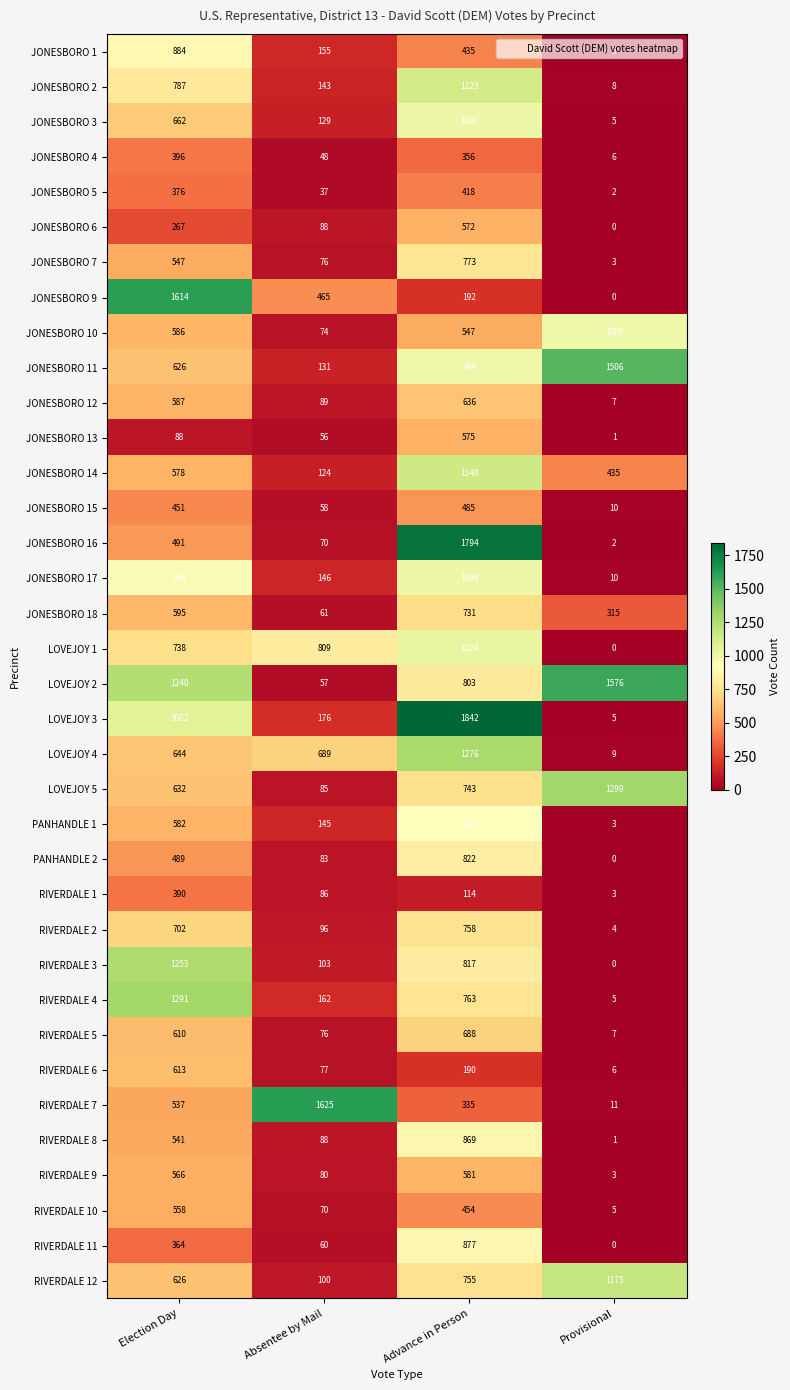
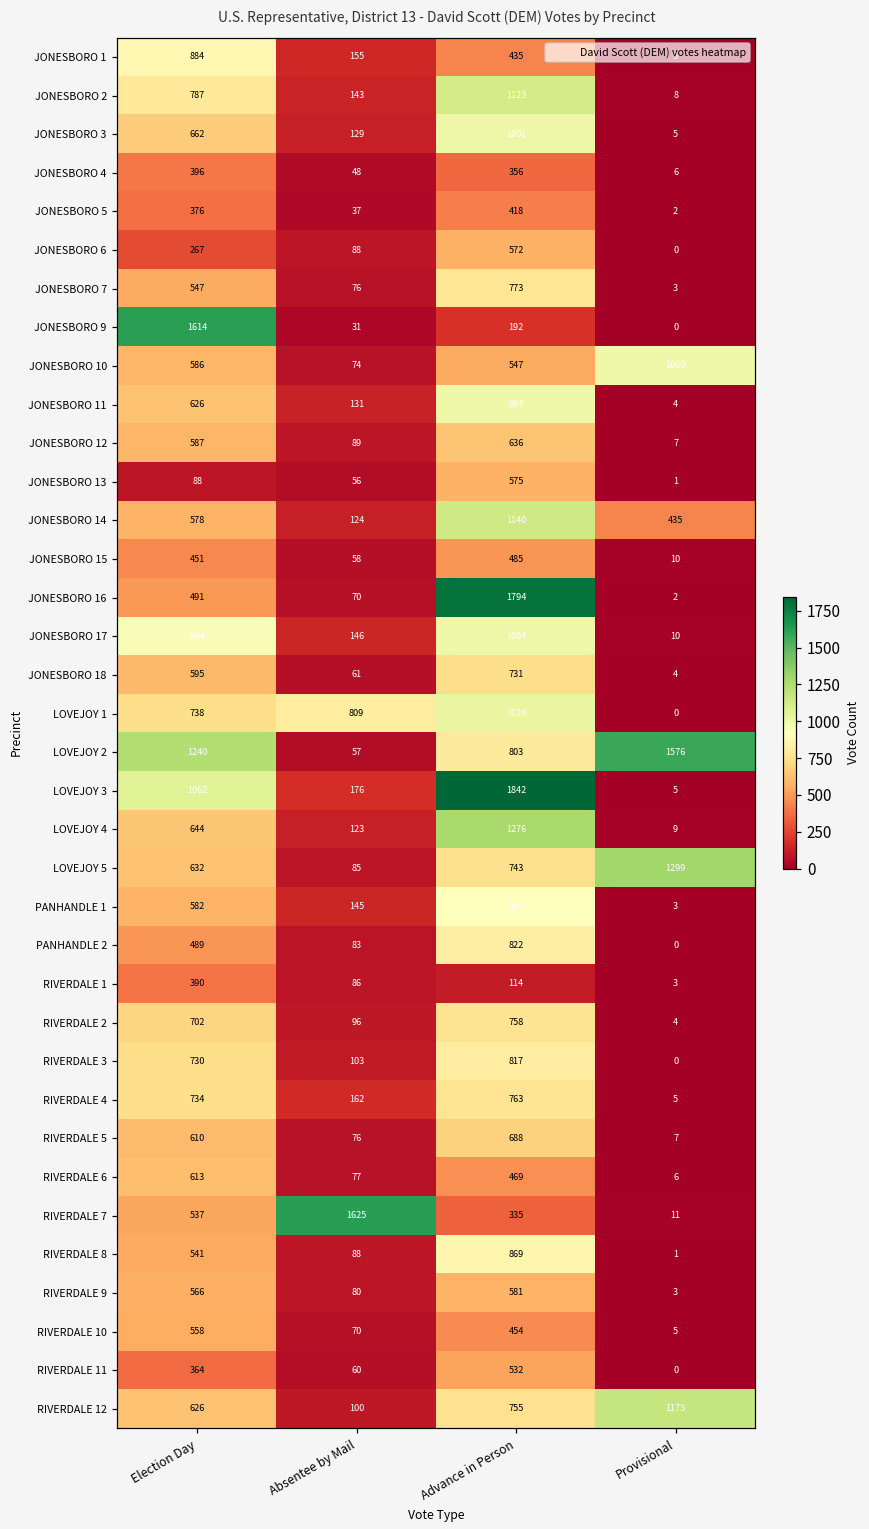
JONESBORO 9, Absentee by Mail: 465 -> 31
JONESBORO 11, Provisional: 1506 -> 4
JONESBORO 18, Provisional: 315 -> 4
LOVEJOY 4, Absentee by Mail: 689 -> 123
RIVERDALE 3, Election Day: 1253 -> 730
RIVERDALE 4, Election Day: 1291 -> 734
RIVERDALE 6, Advance in Person: 190 -> 469
RIVERDALE 11, Advance in Person: 877 -> 532
